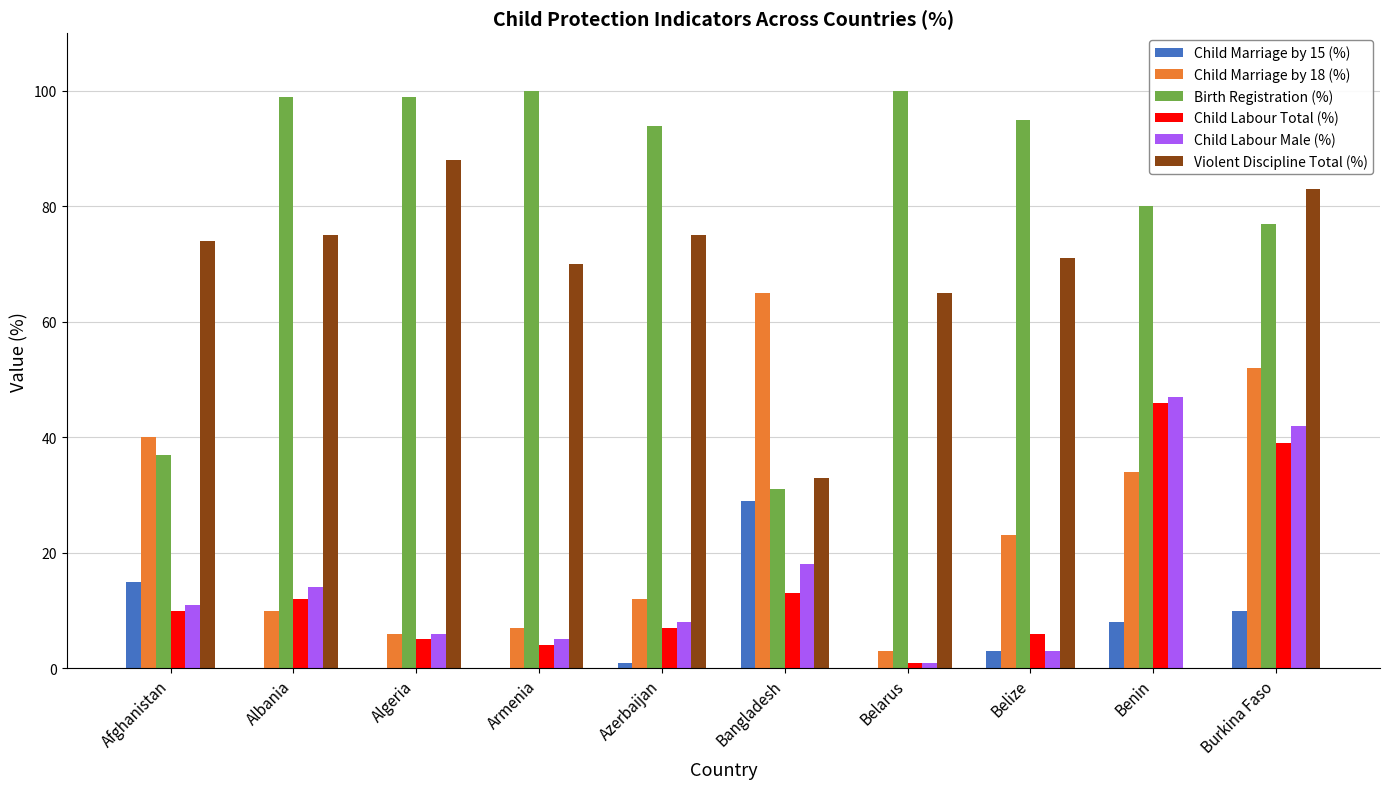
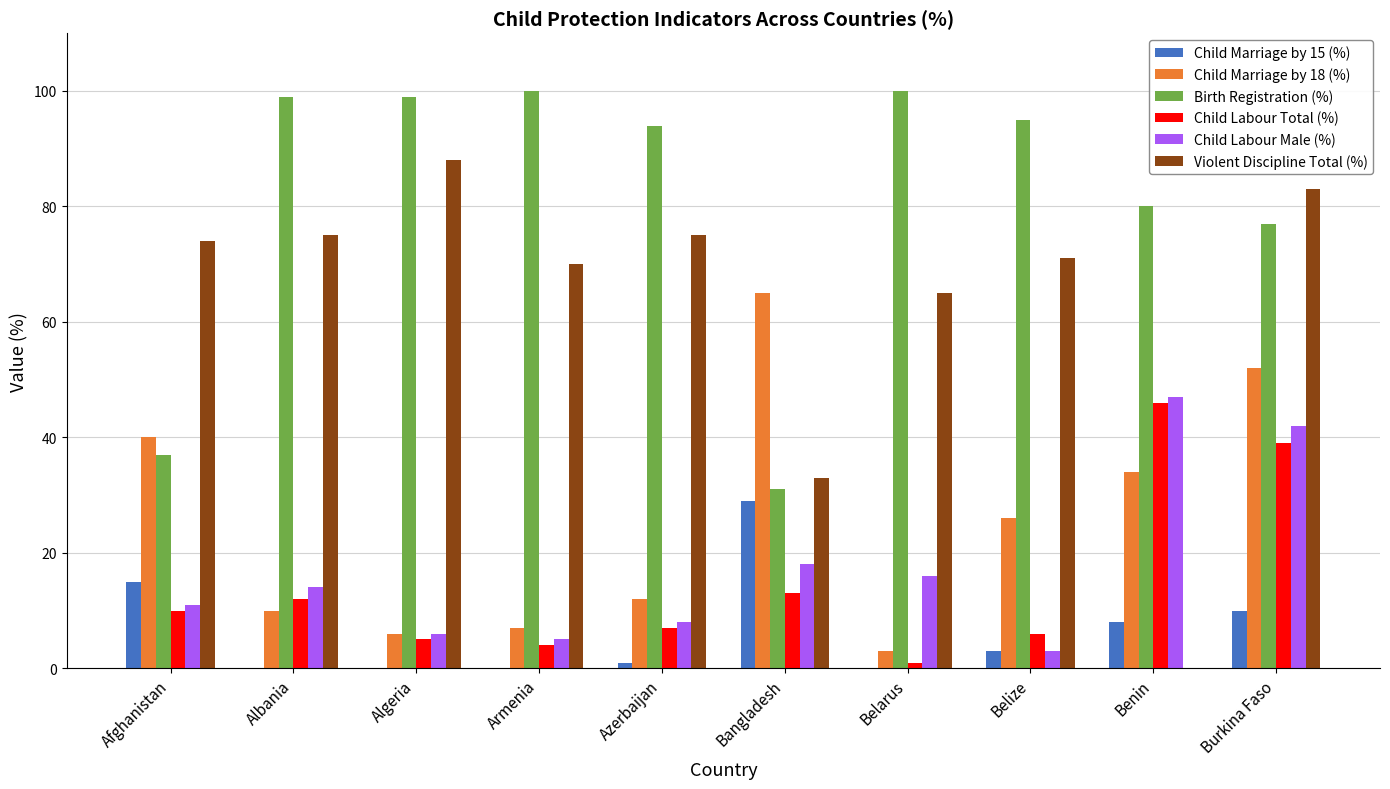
Child Labour Male (%), Belarus: 1 -> 16
Child Marriage by 18 (%), Belize: 23 -> 26
